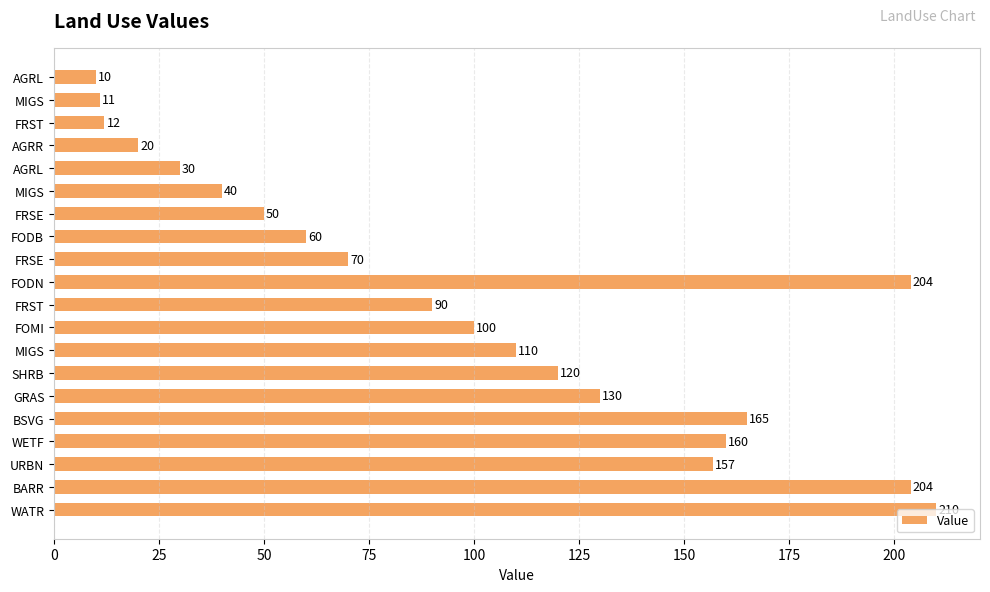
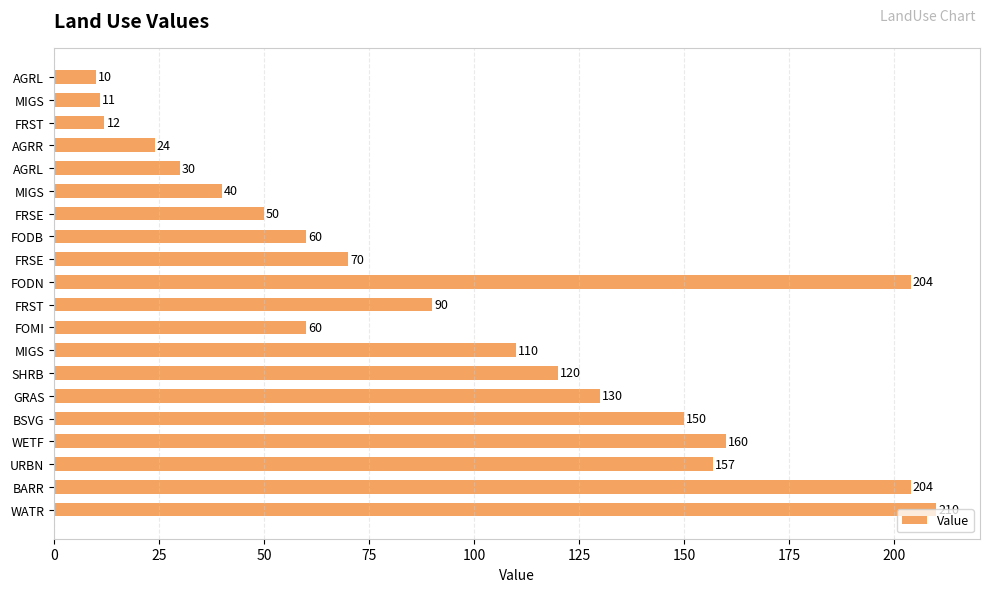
AGRR: 20 -> 24
FOMI: 100 -> 60
BSVG: 165 -> 150
